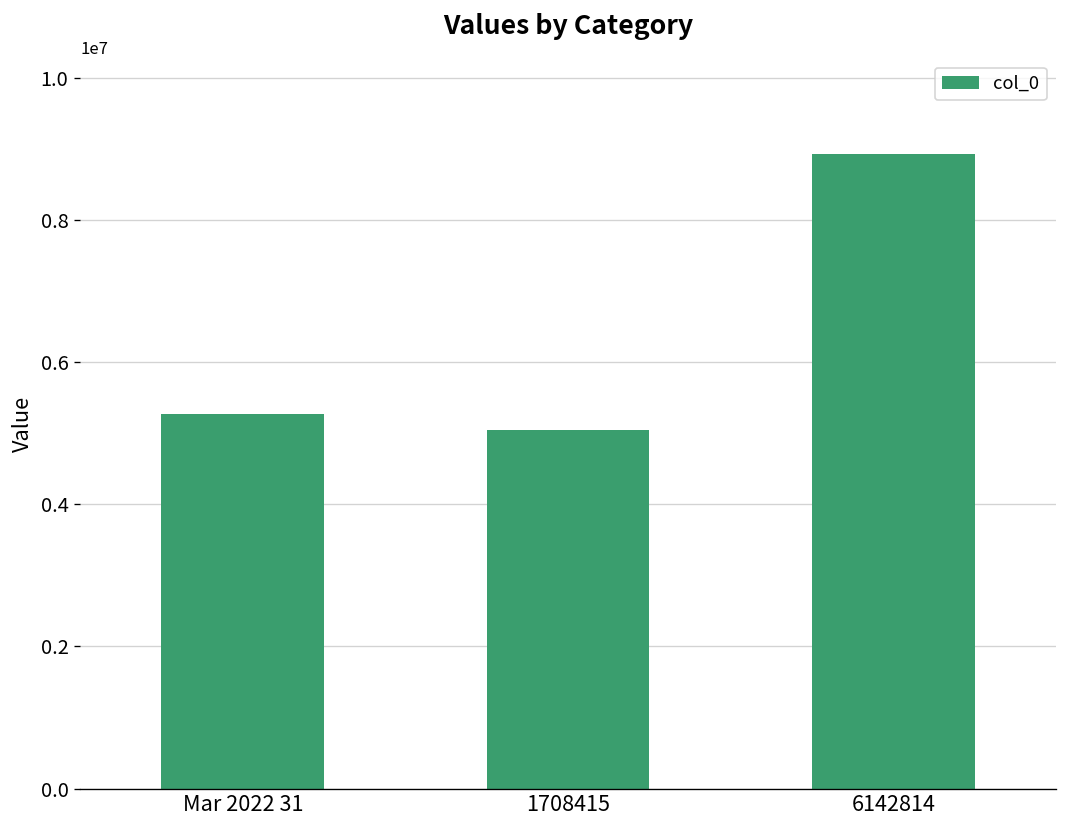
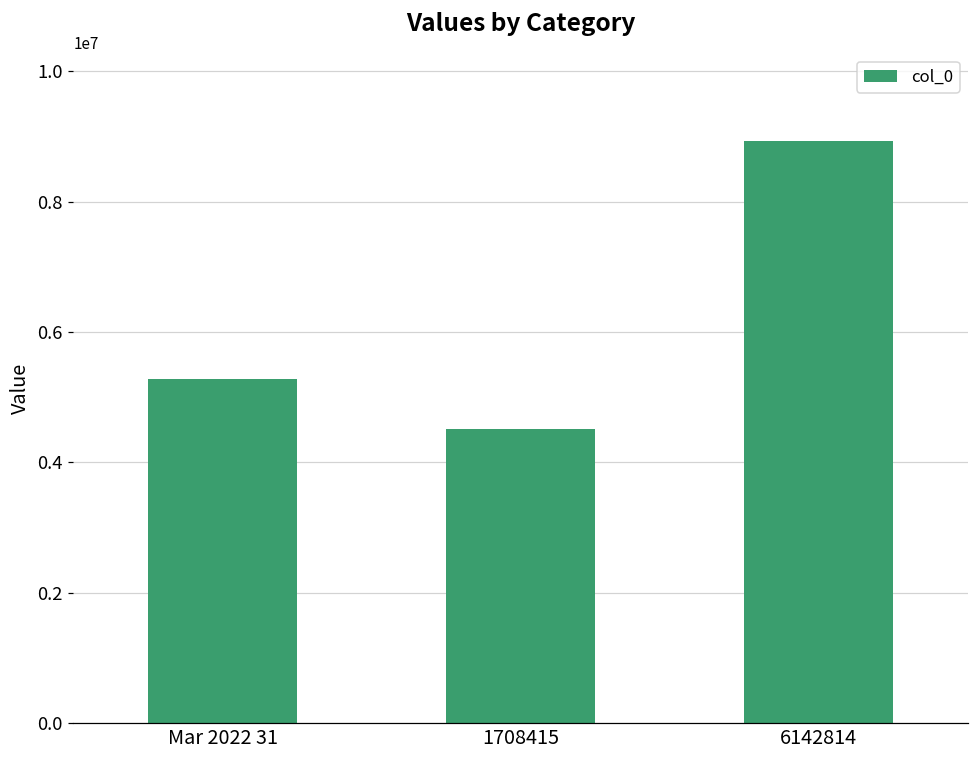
1708415: 5100000 -> 4500000
